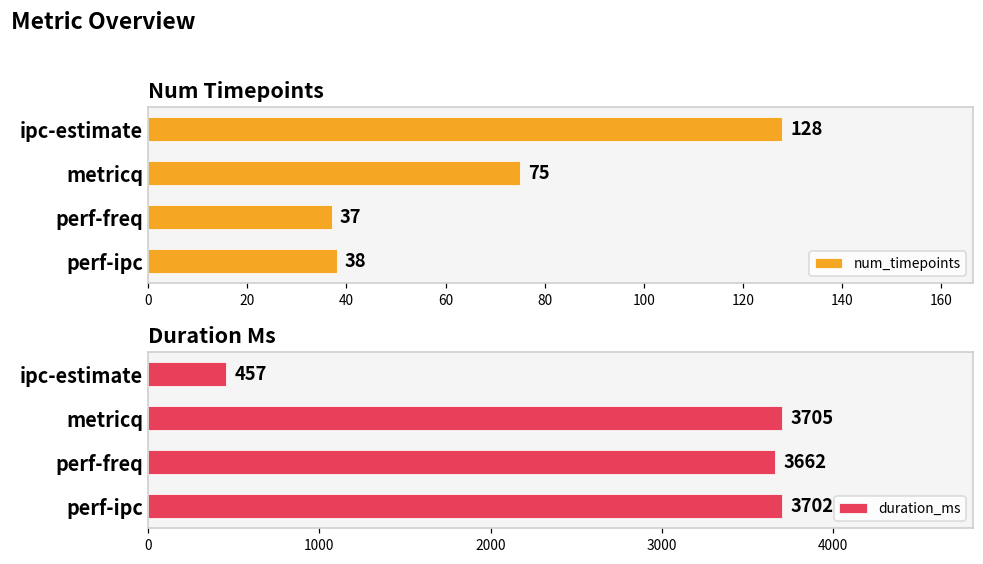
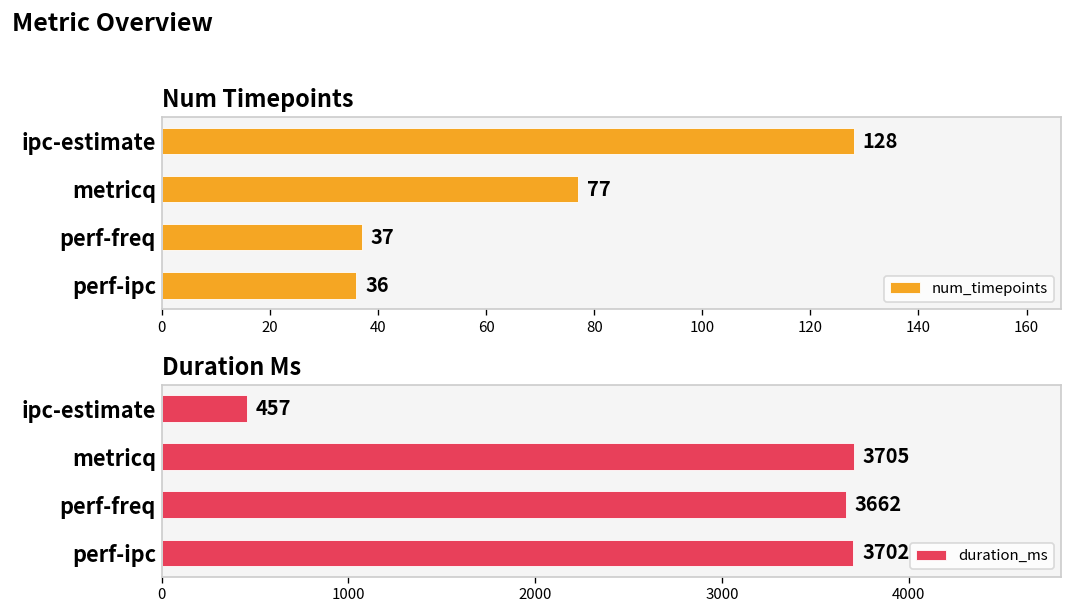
Num Timepoints, metricq: 75 -> 77
Num Timepoints, perf-ipc: 38 -> 36
